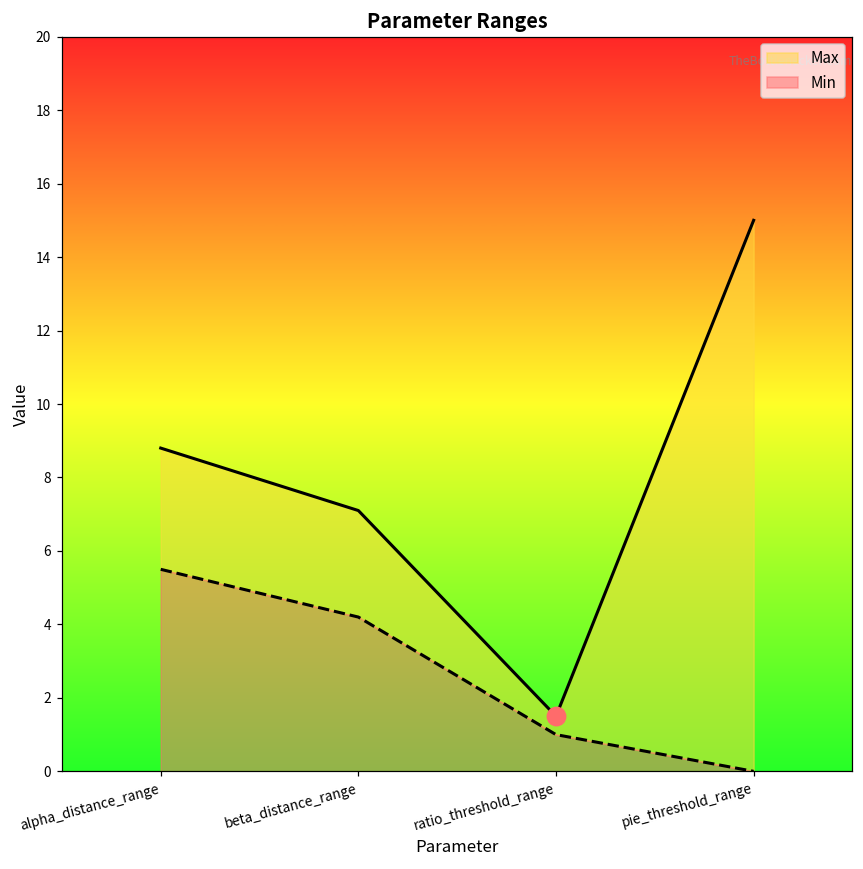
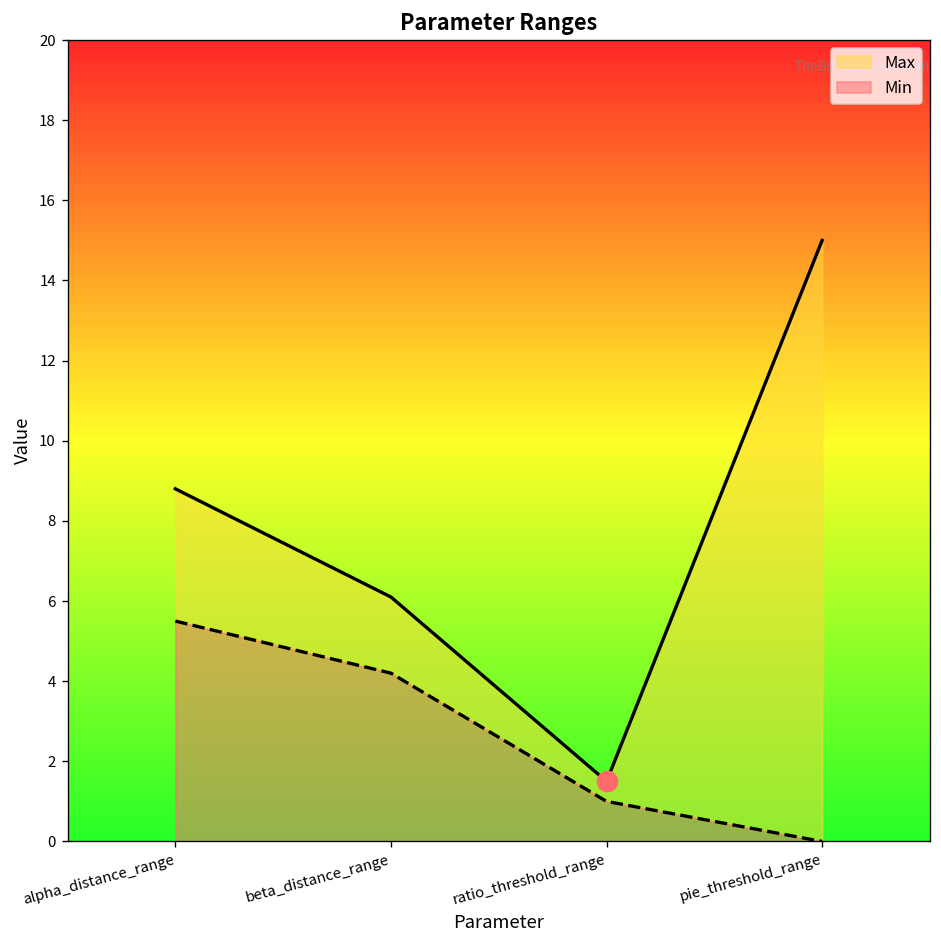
Max, beta_distance_range: 7.1 -> 6.1
